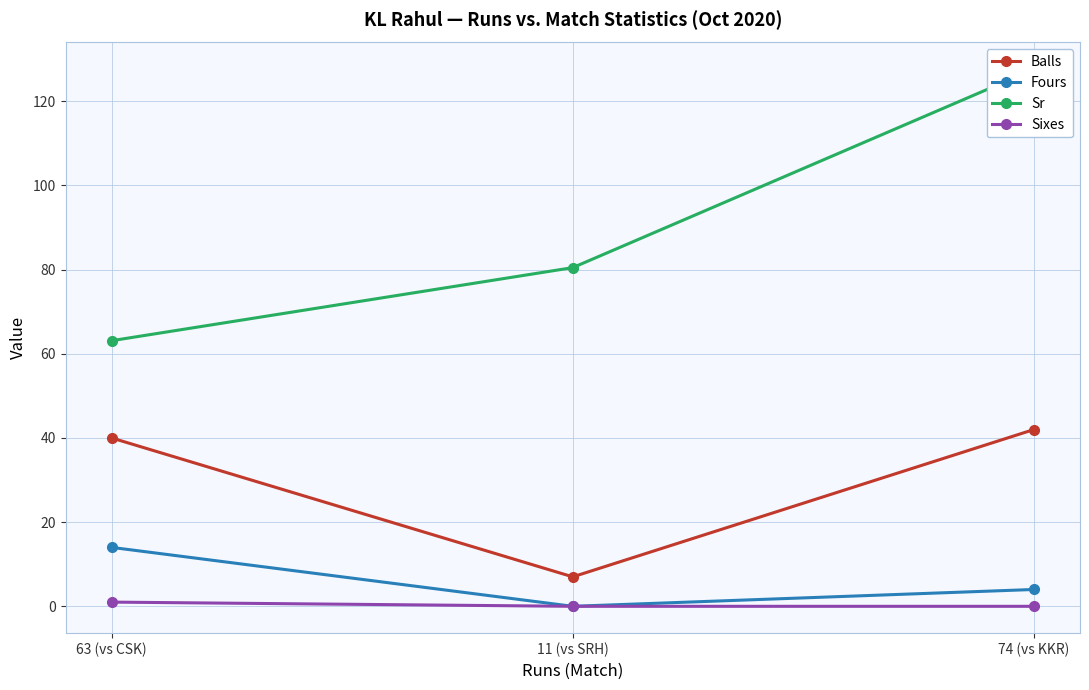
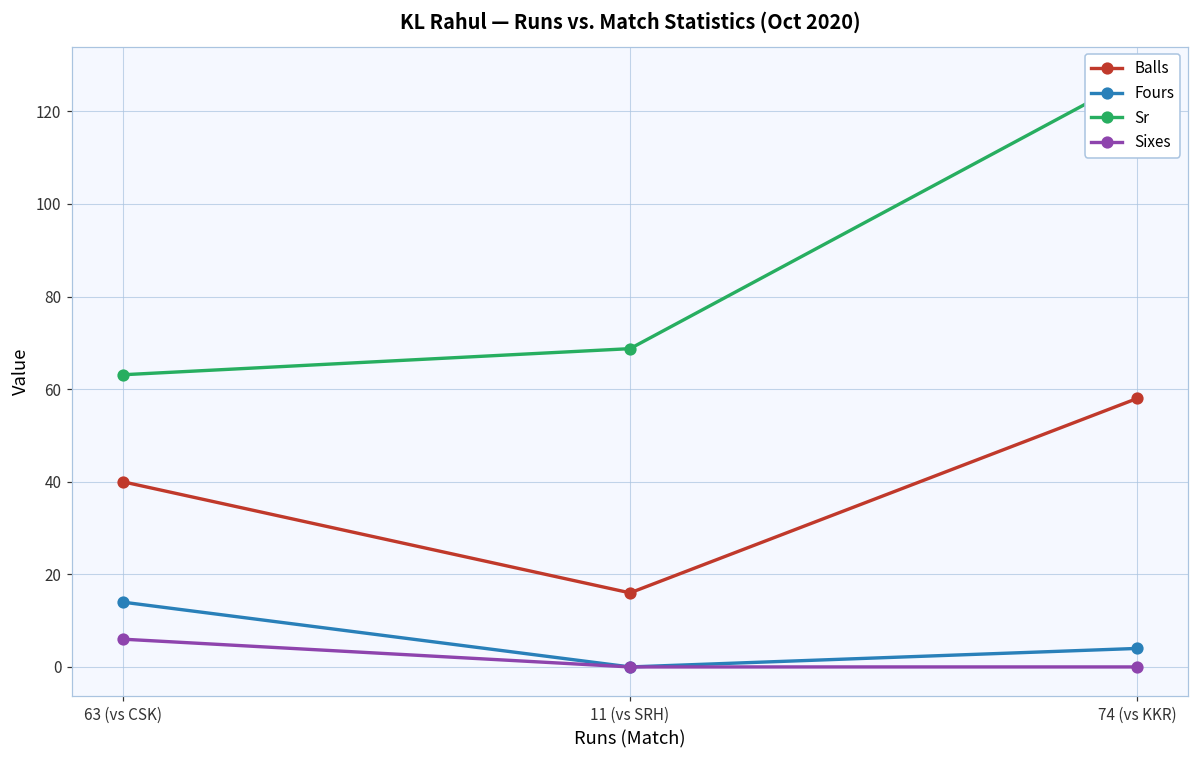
Sixes, 63 (vs CSK): 1 -> 6
Balls, 11 (vs SRH): 7 -> 16
Sr, 11 (vs SRH): 80 -> 69
Balls, 74 (vs KKR): 42 -> 58
